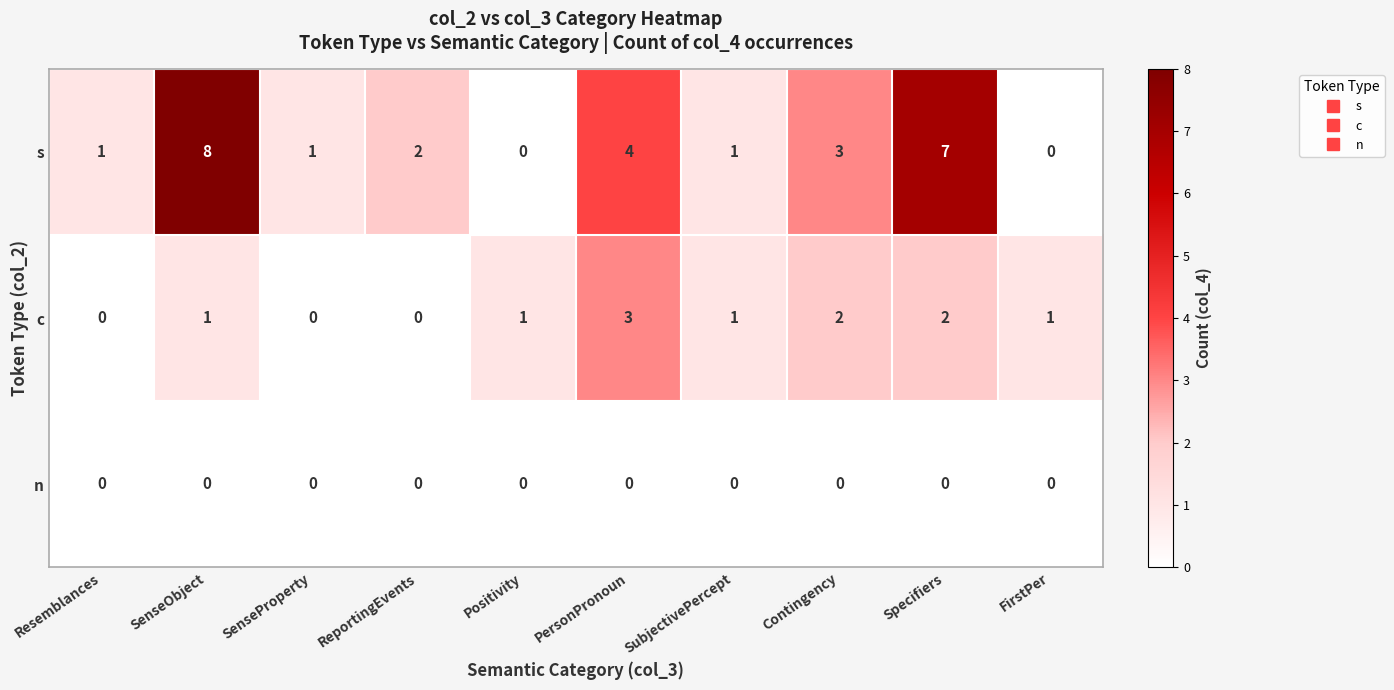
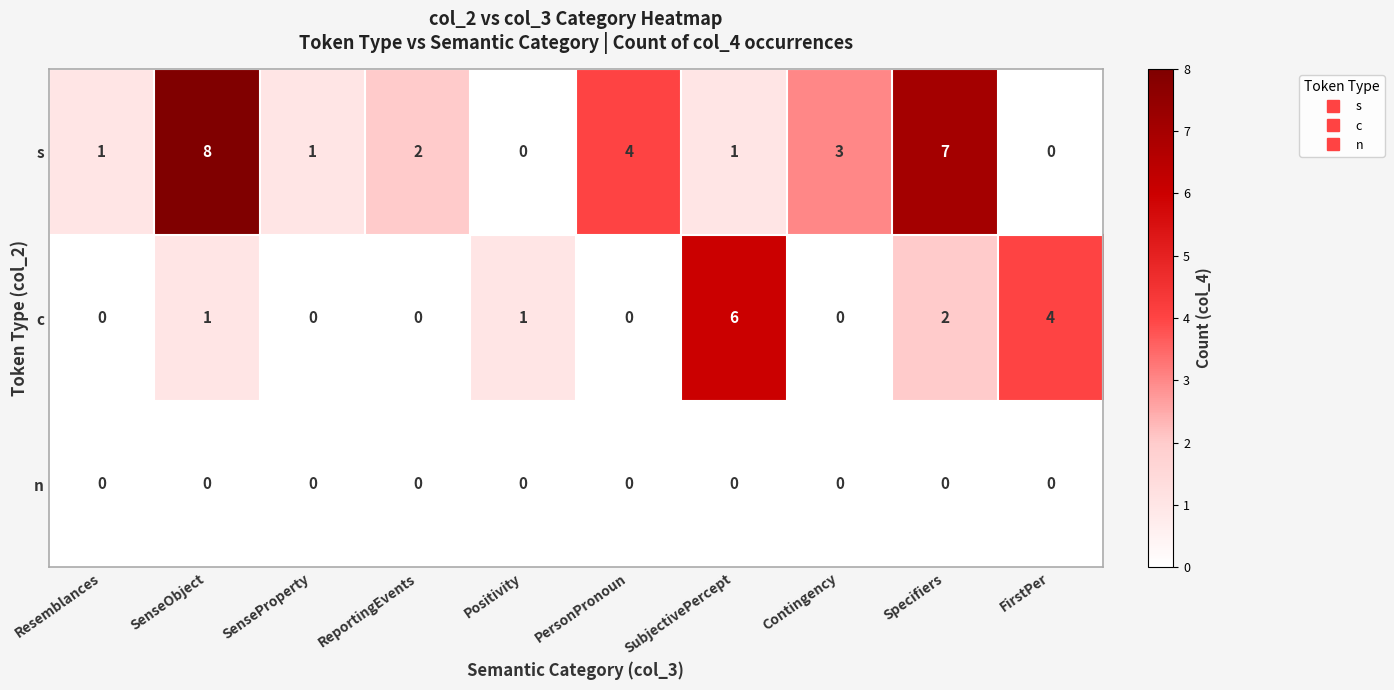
c, PersonPronoun: 3 -> 0
c, SubjectivePercept: 1 -> 6
c, Contingency: 2 -> 0
c, FirstPer: 1 -> 4
